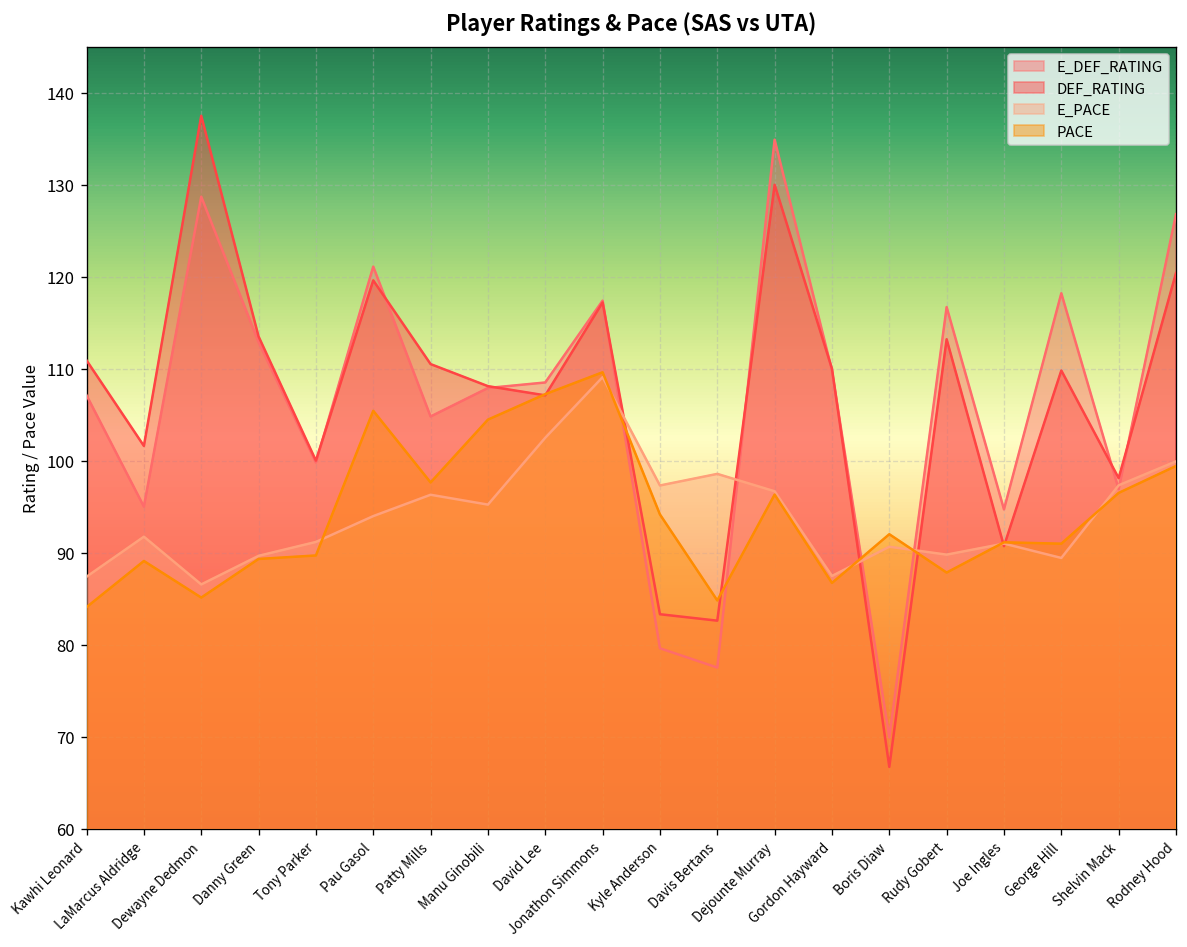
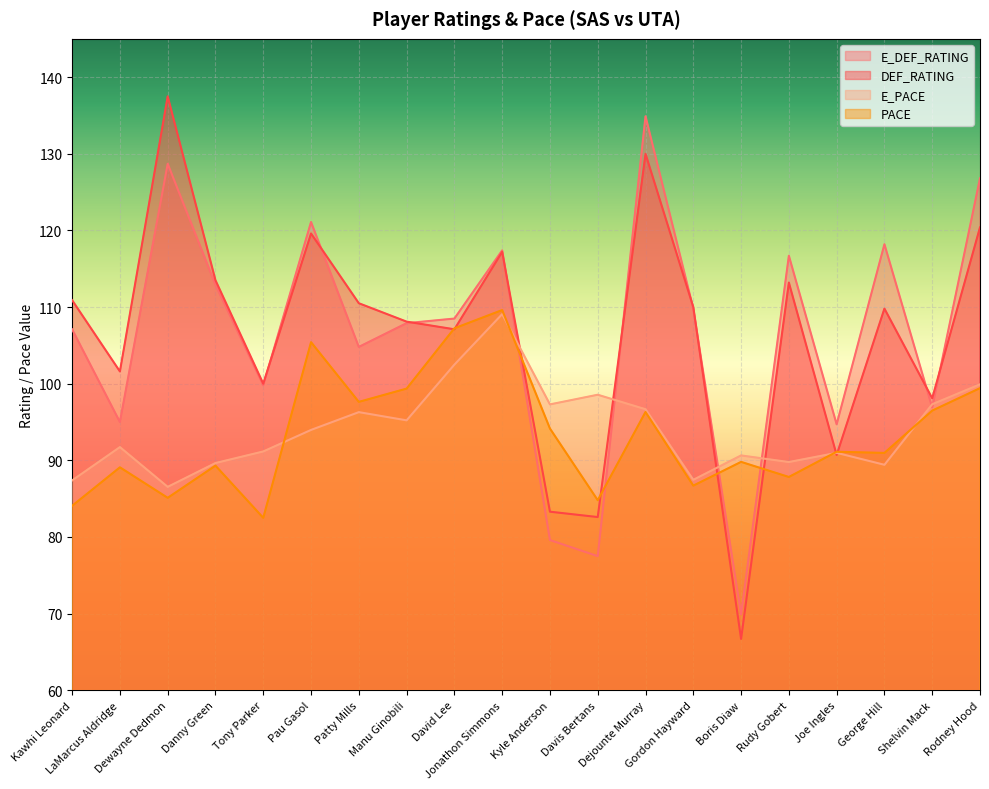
PACE, Tony Parker: 90 -> 83
PACE, Manu Ginobili: 104 -> 99
PACE, Boris Diaw: 92 -> 90
